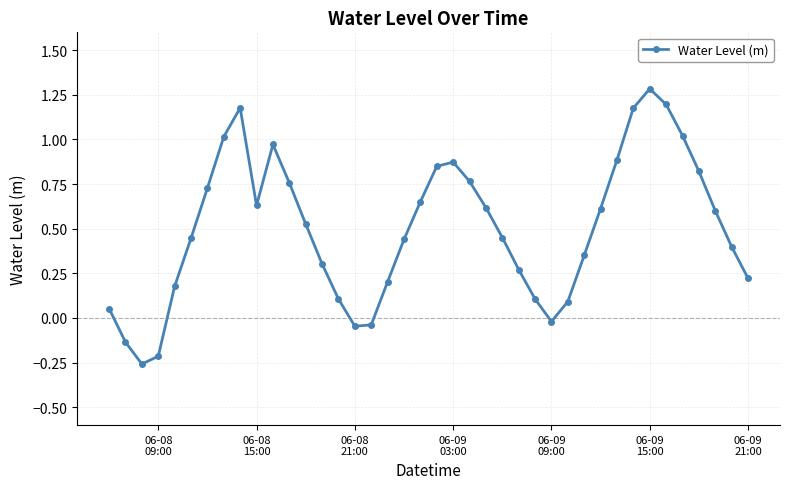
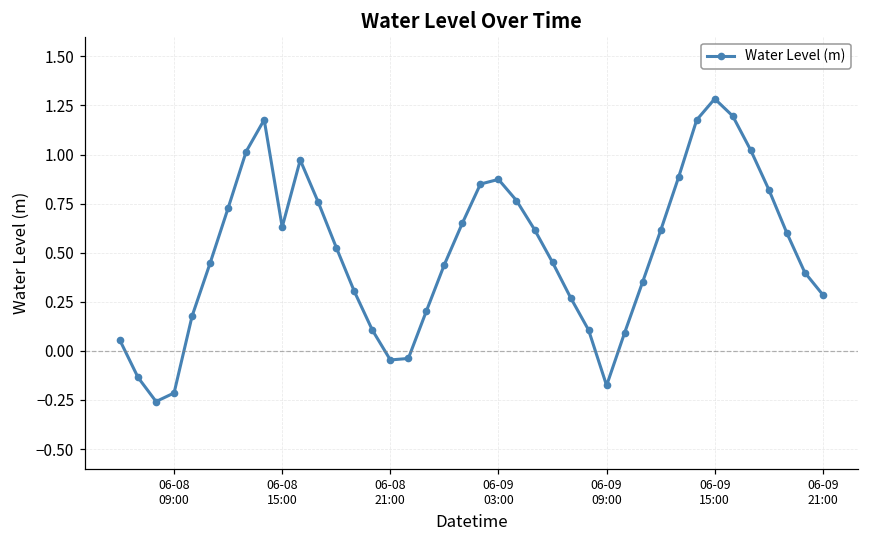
06-09 09:00: -0.02 -> -0.18
06-09 21:00: 0.22 -> 0.29
